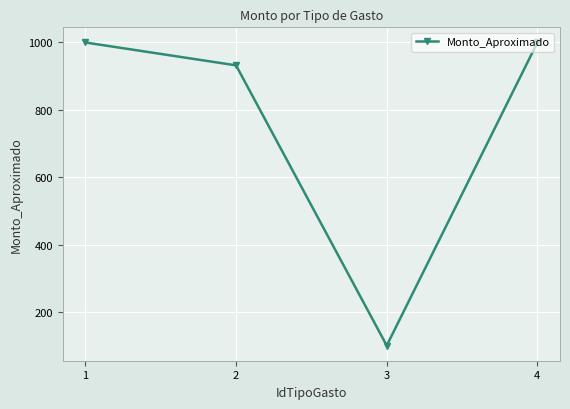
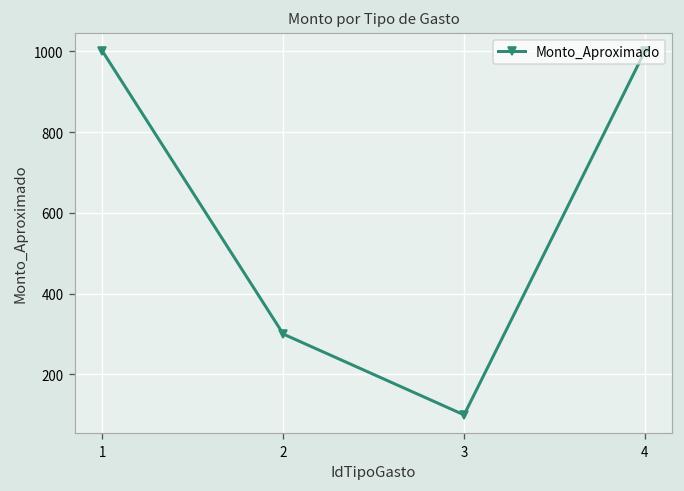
2: 930 -> 300
